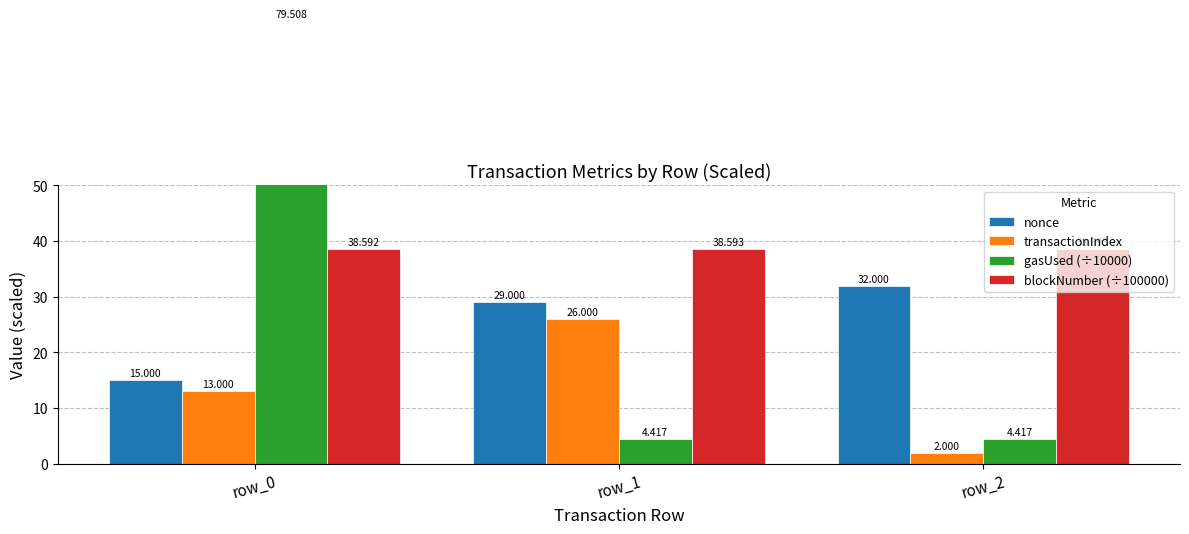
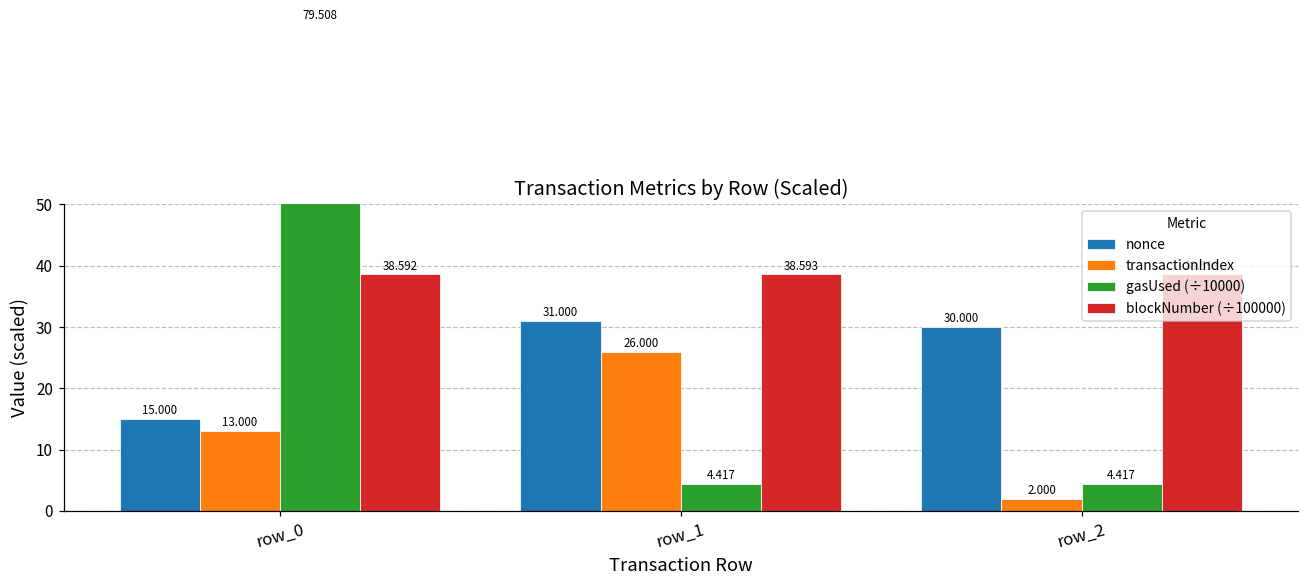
nonce, row_1: 29.000 -> 31.000
nonce, row_2: 32.000 -> 30.000
